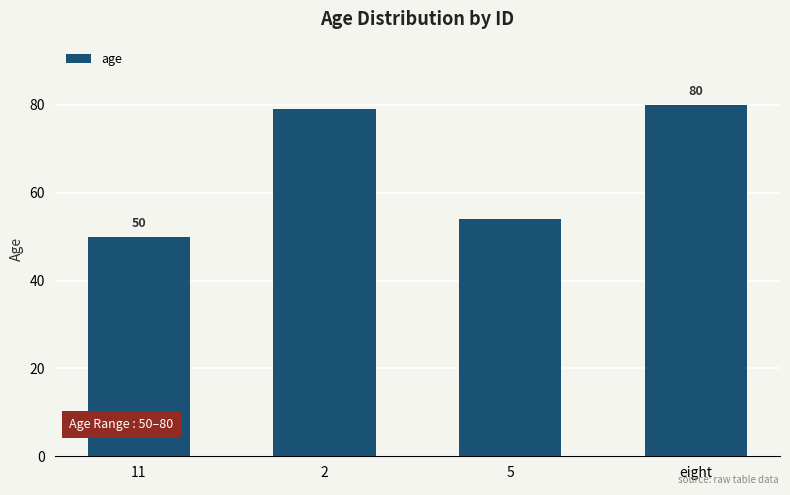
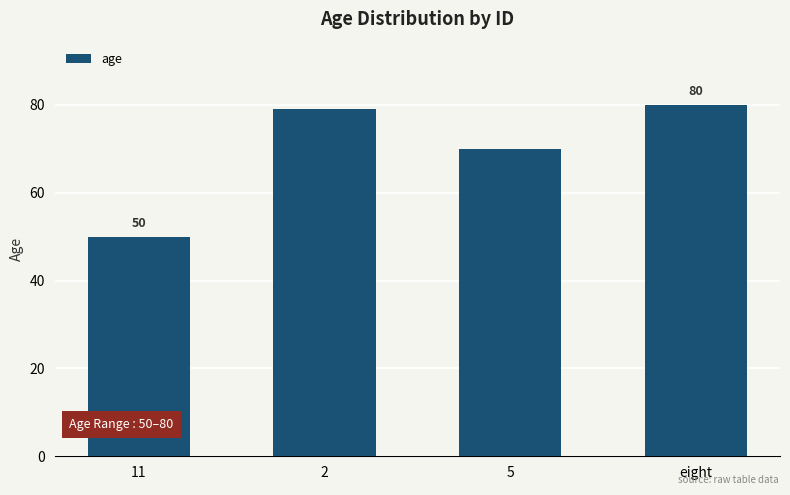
5: 54 -> 70
